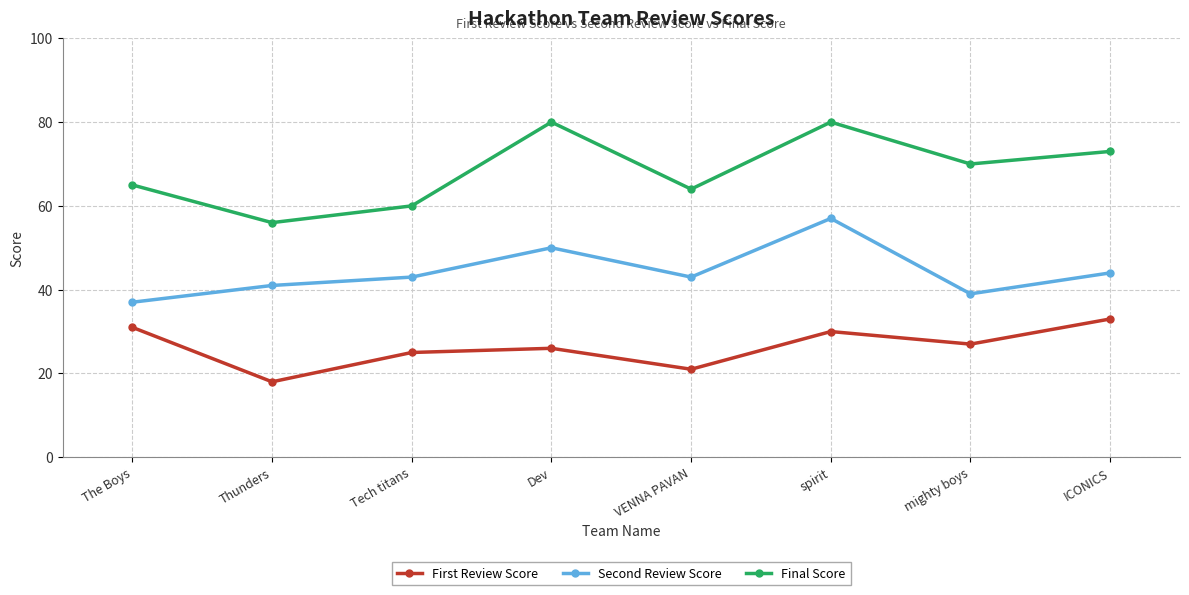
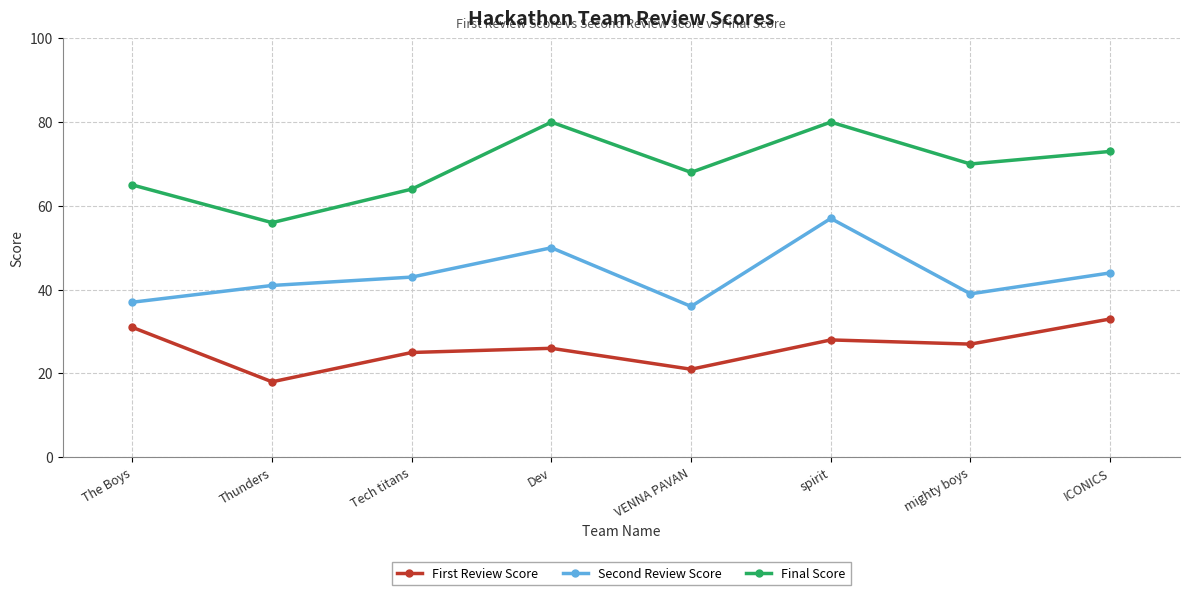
Final Score, Tech titans: 60 -> 64
Second Review Score, VENNA PAVAN: 43 -> 36
Final Score, VENNA PAVAN: 64 -> 68
First Review Score, spirit: 30 -> 28
